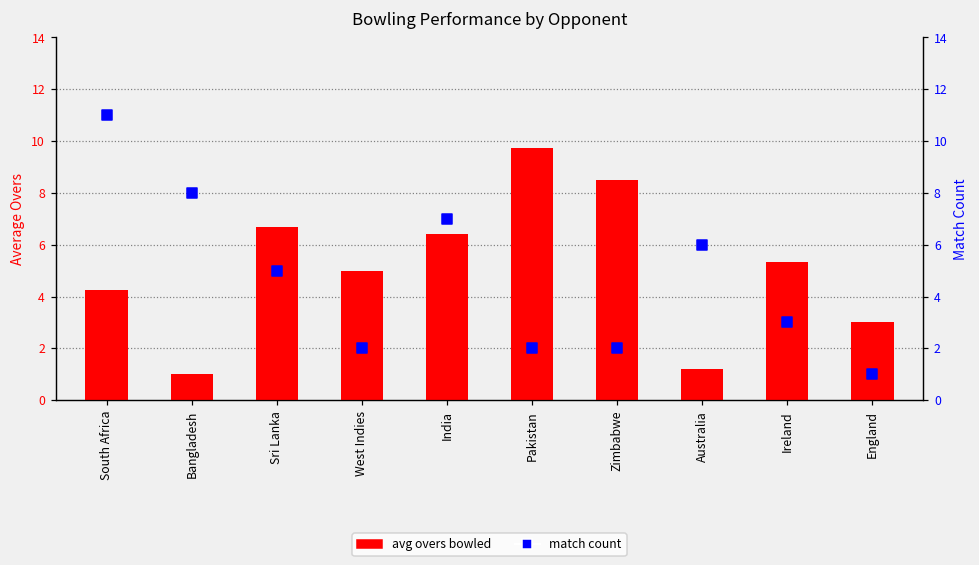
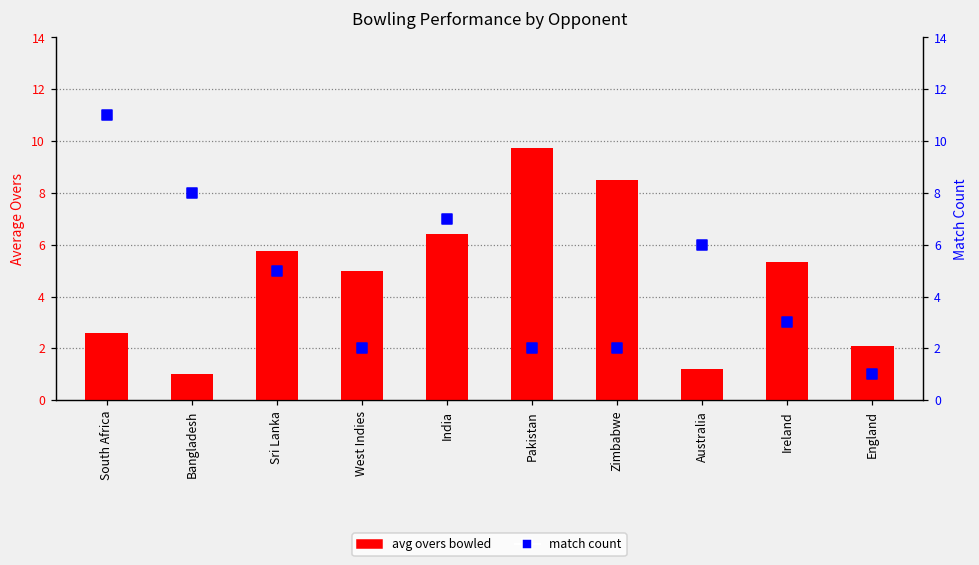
avg overs bowled, South Africa: 4.3 -> 2.6
avg overs bowled, Sri Lanka: 6.7 -> 5.8
avg overs bowled, England: 3.0 -> 2.1
